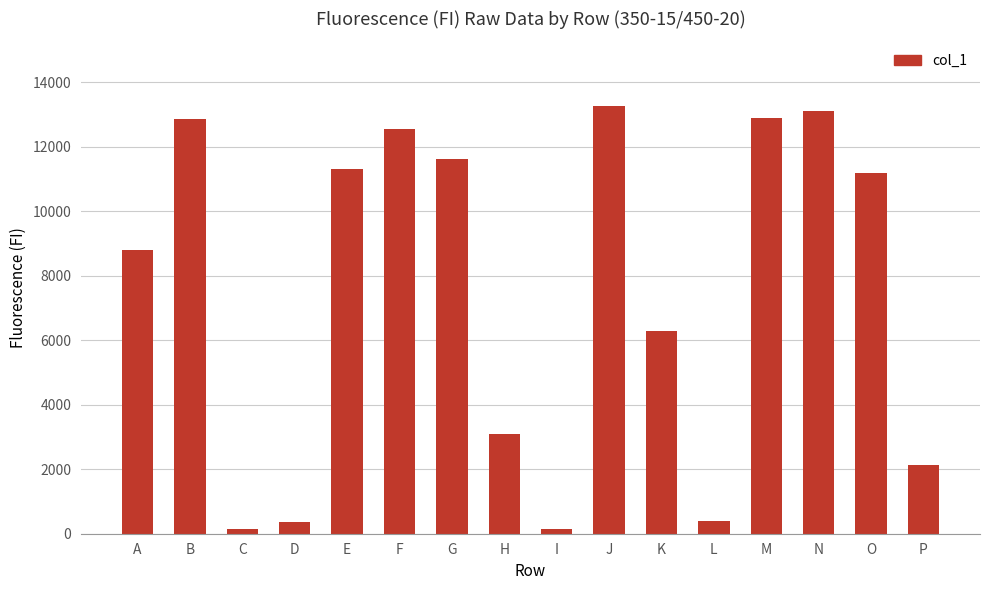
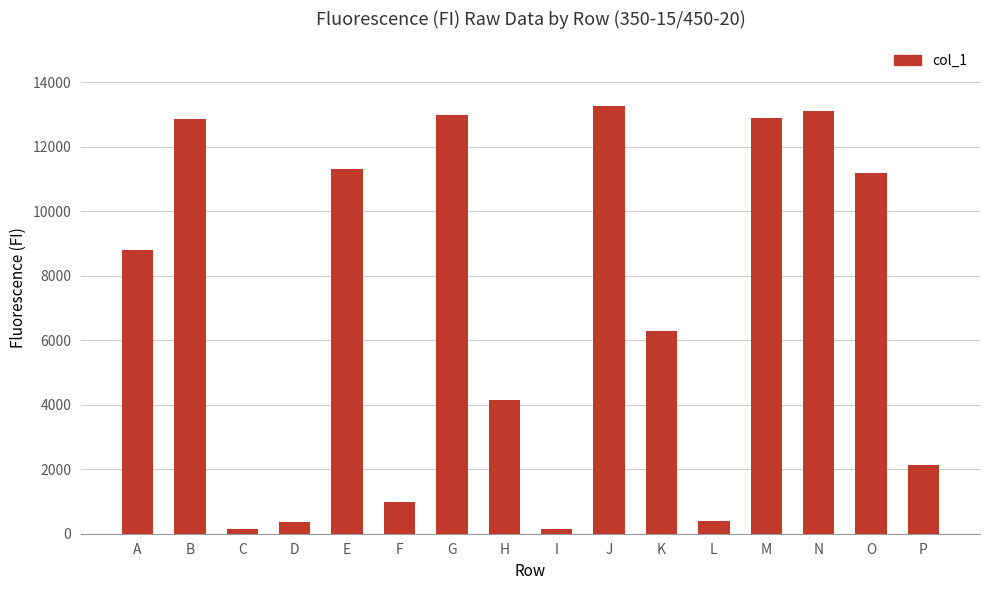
F: 12600 -> 1000
G: 11600 -> 13000
H: 3100 -> 4200
